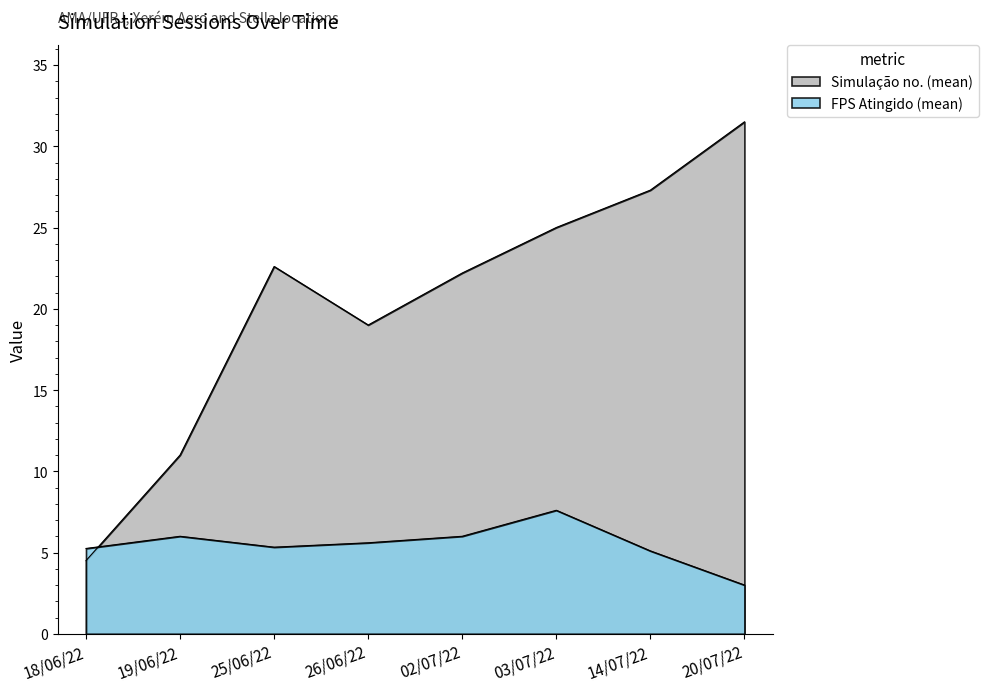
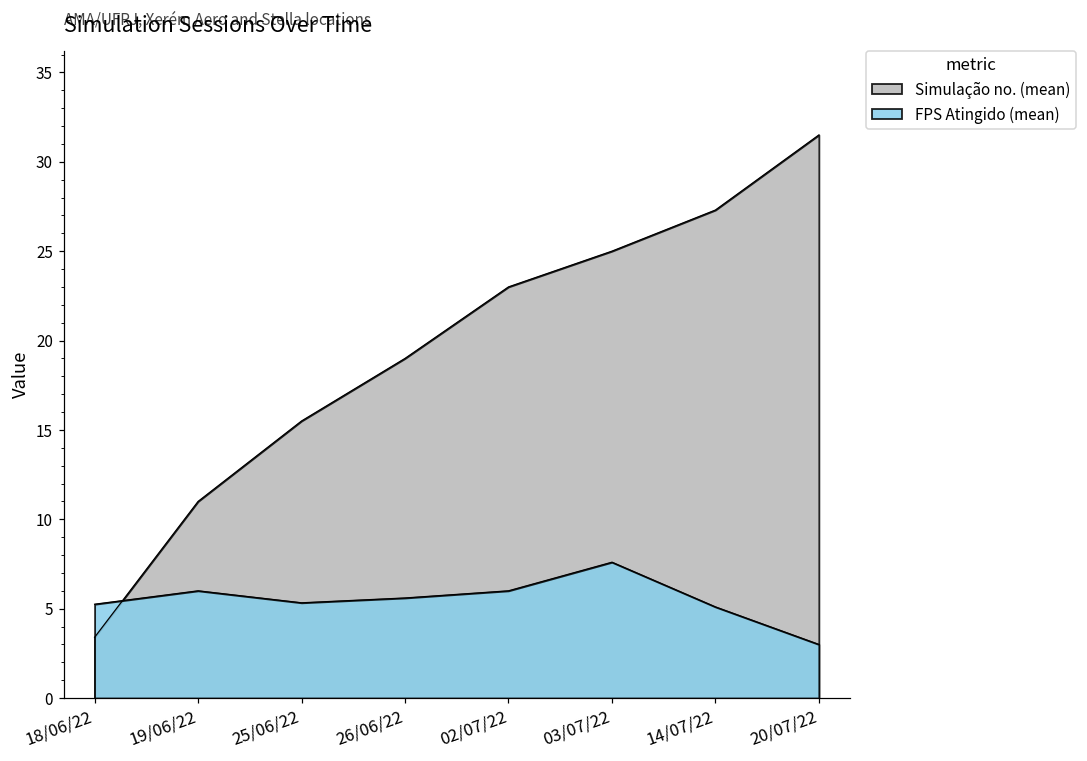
Simulação no. (mean), 18/06/22: 4.5 -> 3.4
Simulação no. (mean), 25/06/22: 22.6 -> 15.5
Simulação no. (mean), 02/07/22: 22.2 -> 23.0
